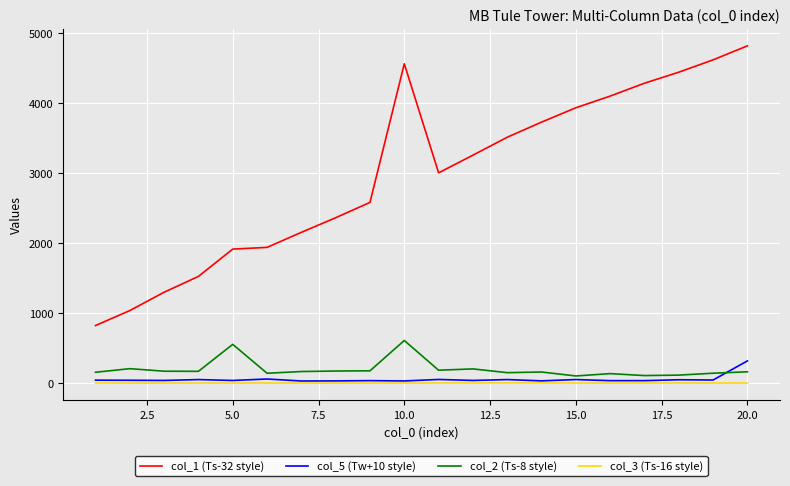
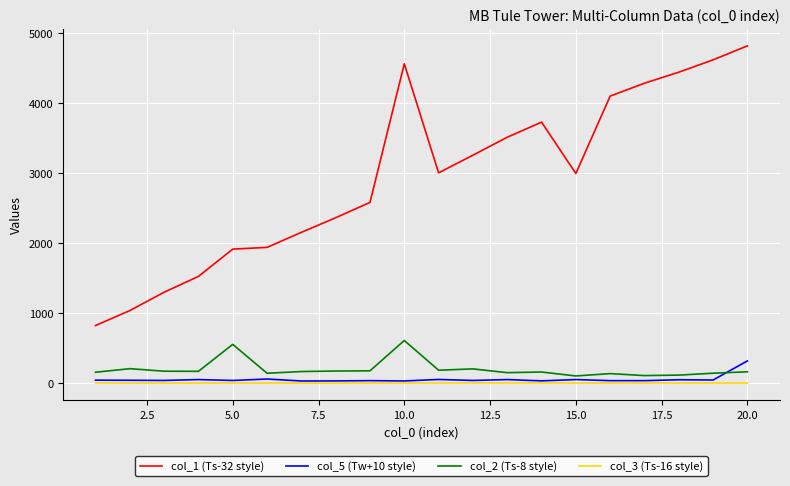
col_1 (Ts-32 style), 15.0: 3900 -> 3000
